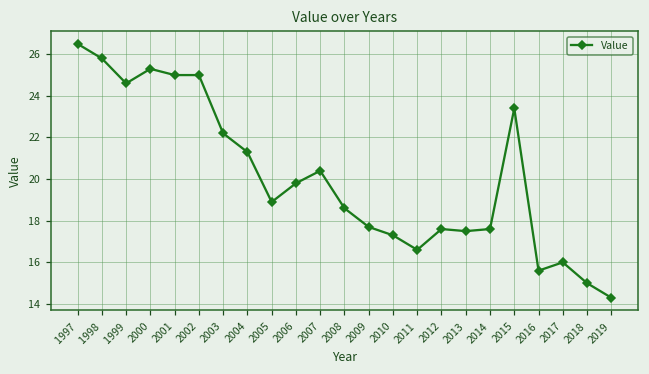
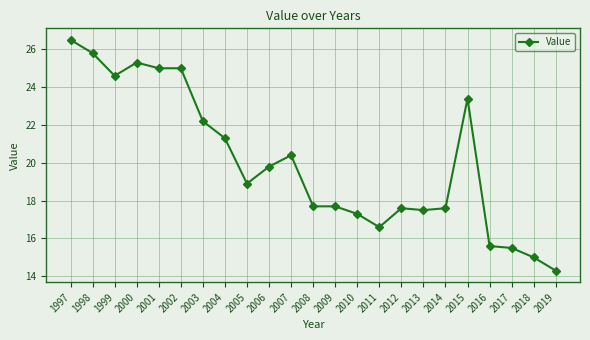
2008: 18.6 -> 17.7
2017: 16.0 -> 15.5
